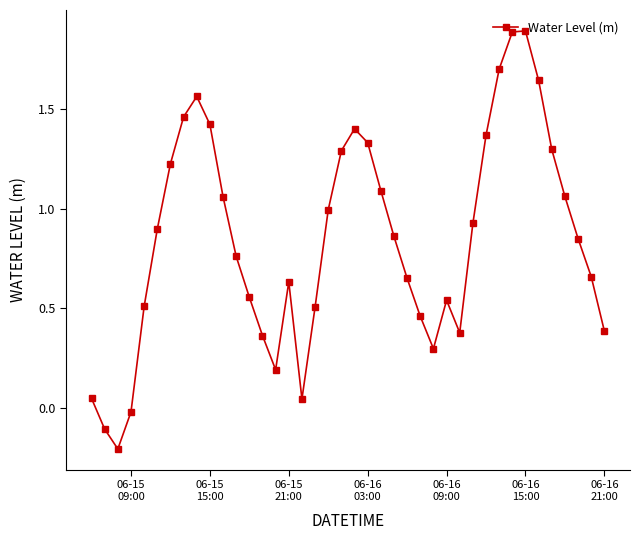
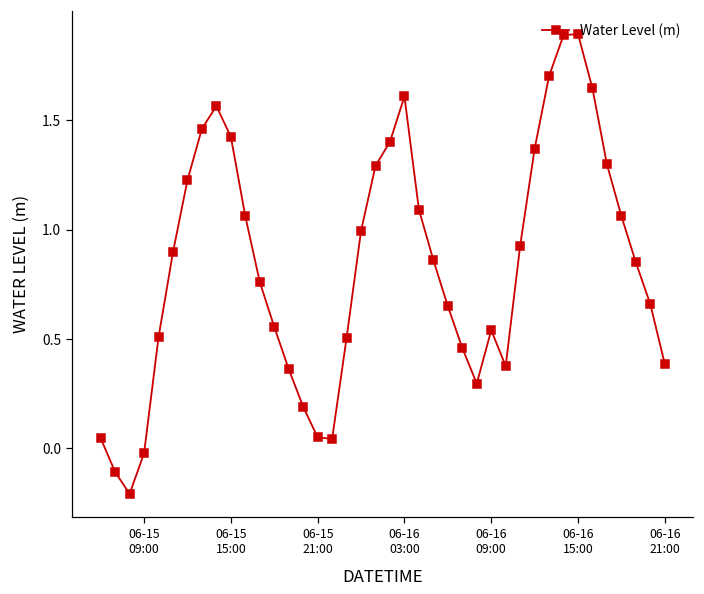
06-15 21:00: 0.63 -> 0.05
06-16 03:00: 1.33 -> 1.61
